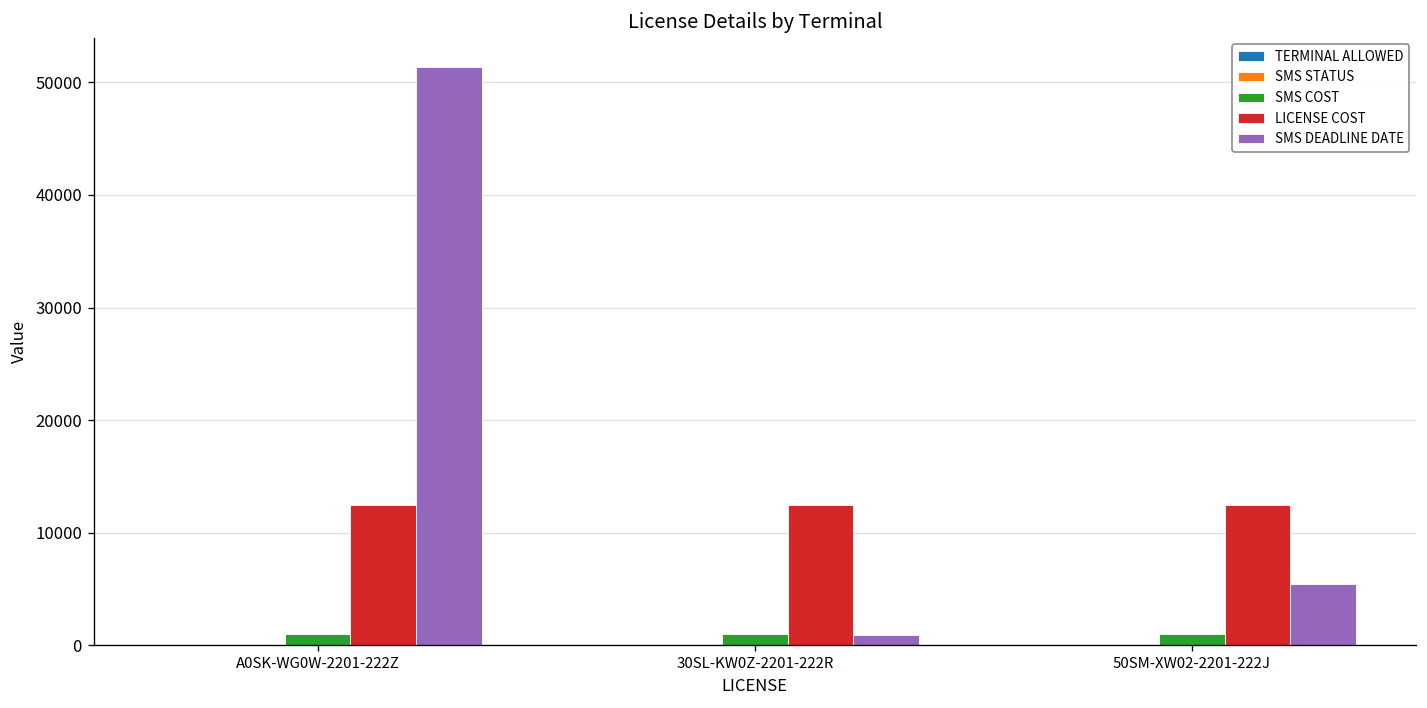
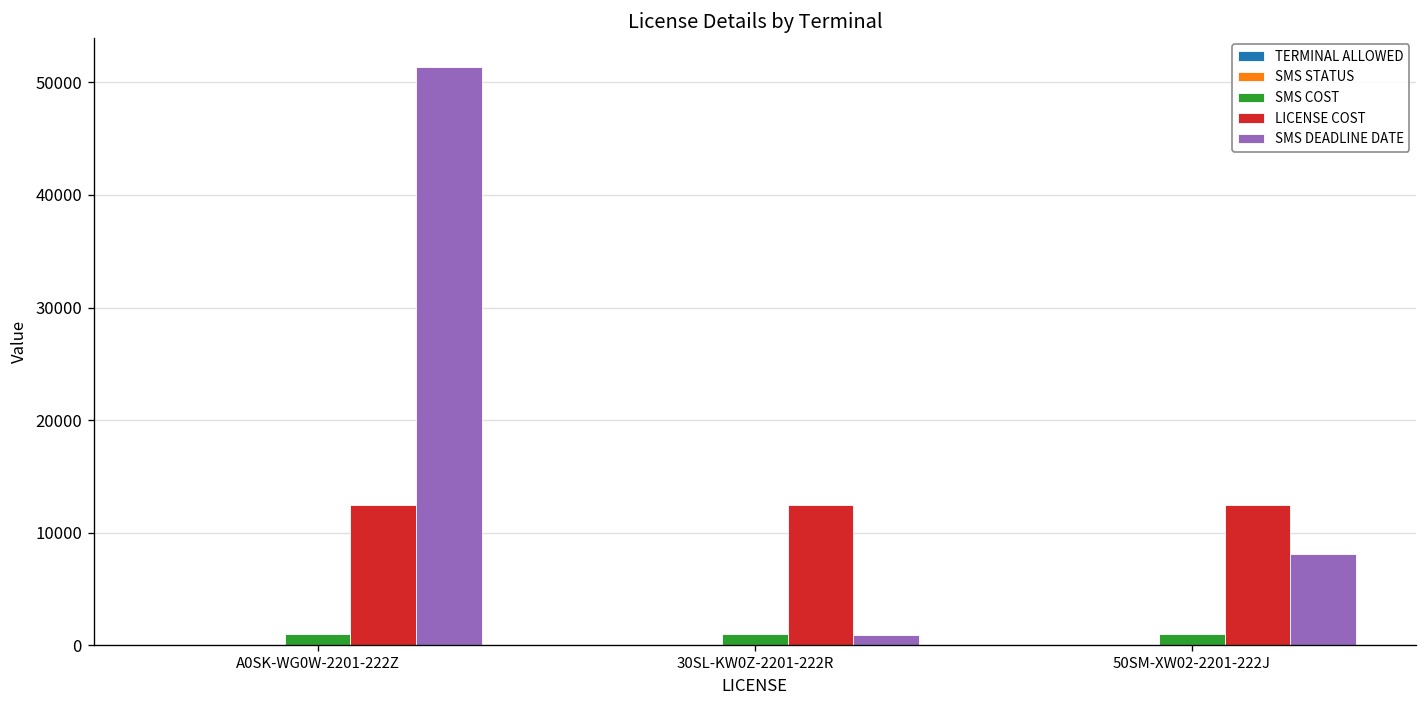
SMS DEADLINE DATE, 50SM-XW02-2201-222J: 5000 -> 8000
